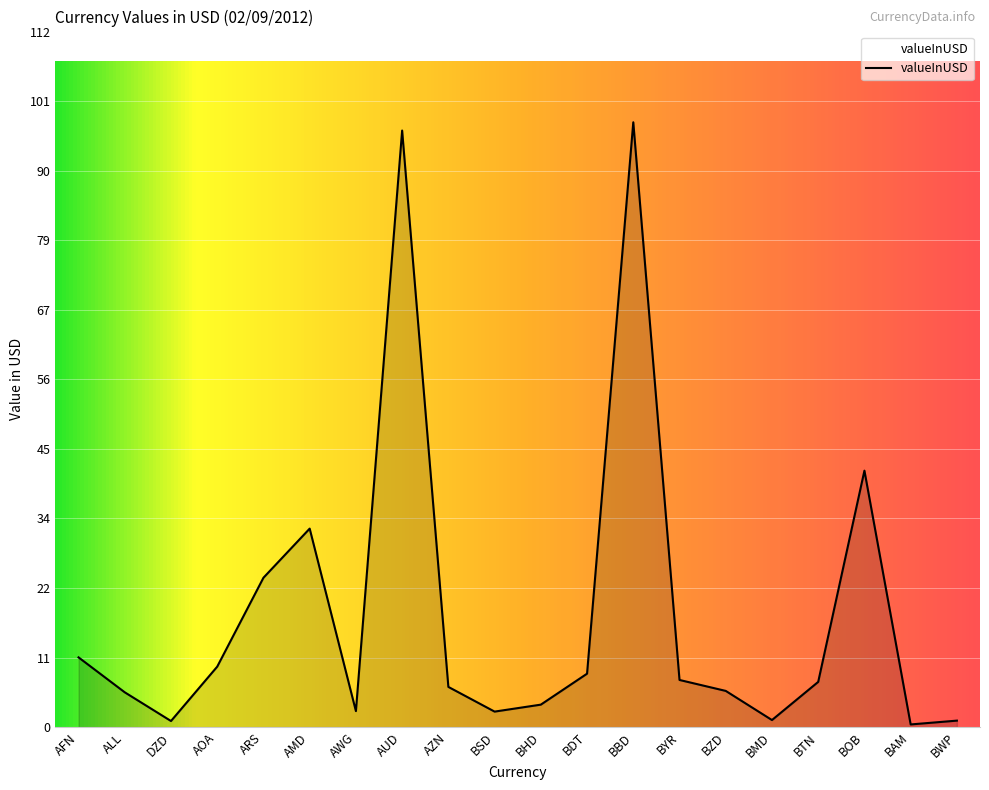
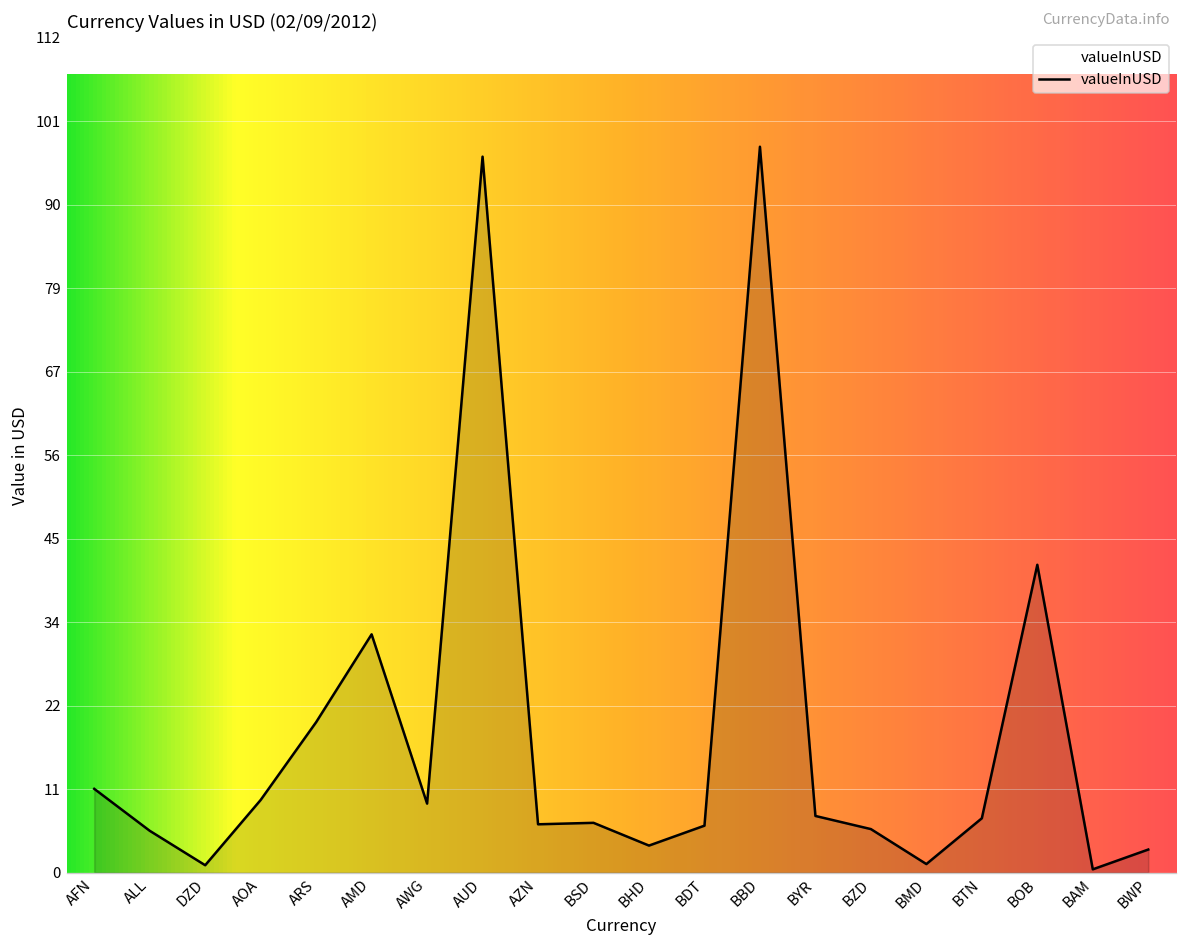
ARS: 24 -> 20
AWG: 3 -> 9
BSD: 3 -> 7
BDT: 9 -> 6
BWP: 1 -> 3
